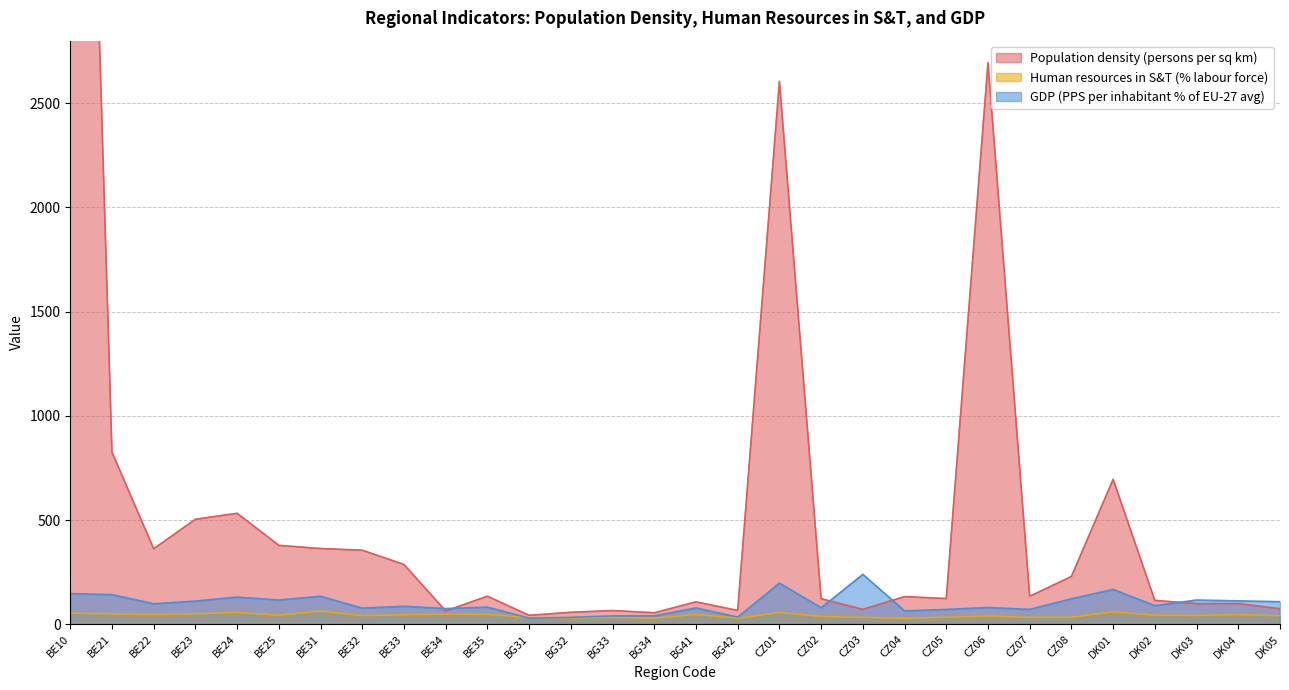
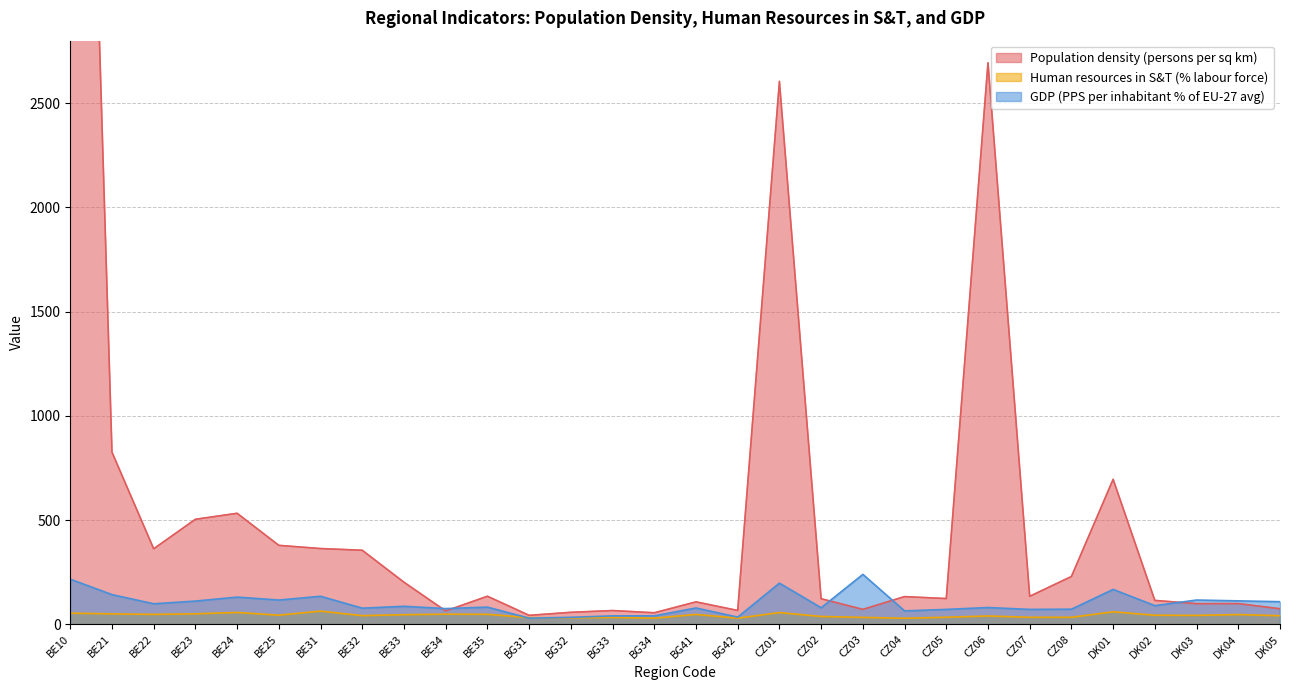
GDP (PPS per inhabitant % of EU-27 avg), BE10: 150 -> 220
Population density (persons per sq km), BE33: 290 -> 200
GDP (PPS per inhabitant % of EU-27 avg), CZ08: 120 -> 70
